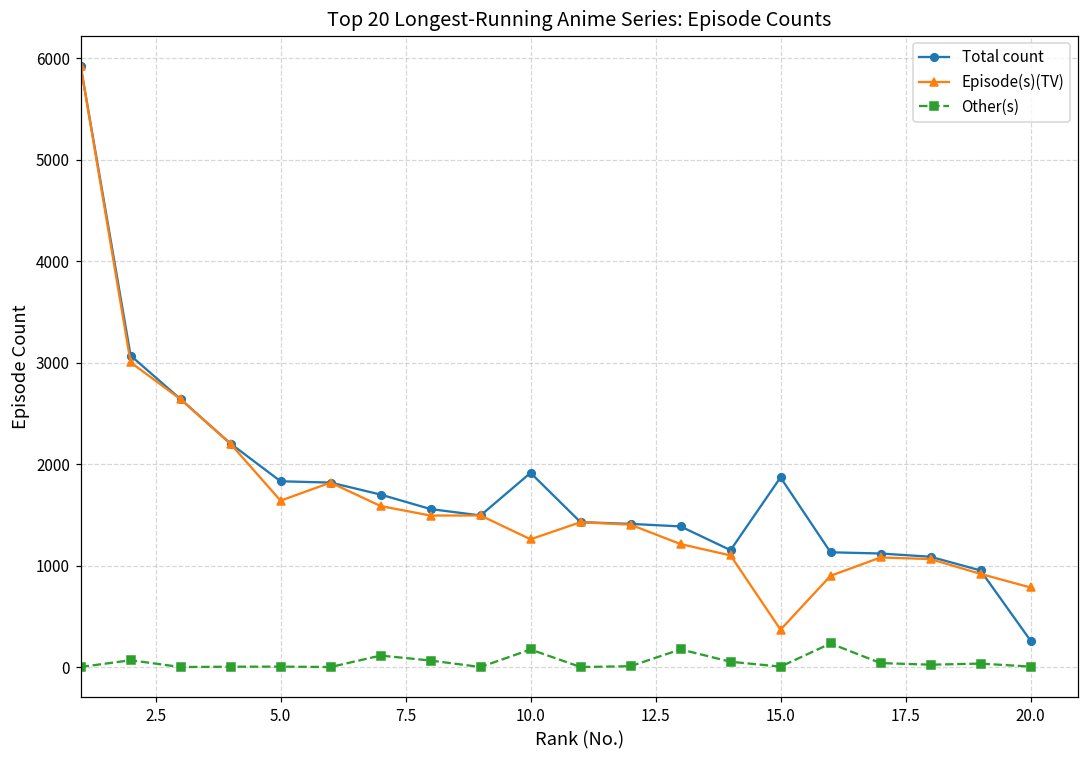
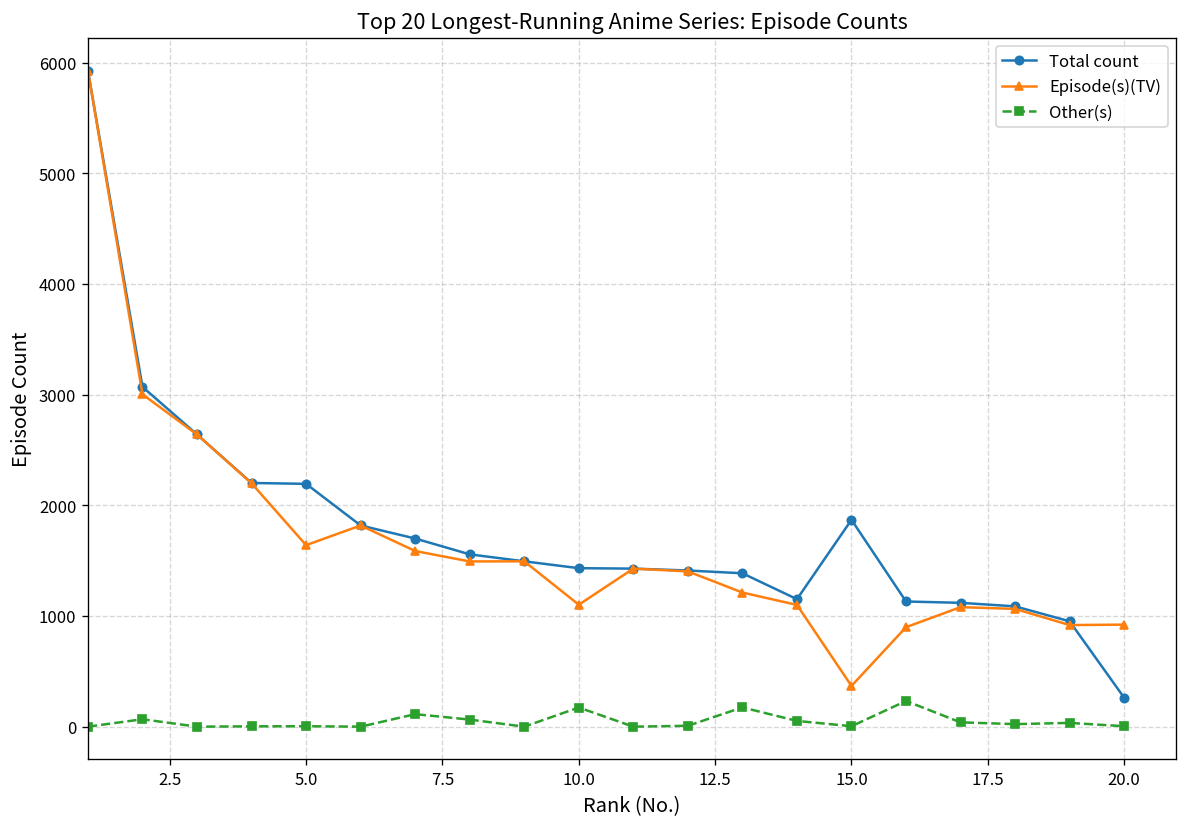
Total count, 5.0: 1800 -> 2200
Total count, 10.0: 1900 -> 1400
Episode(s)(TV), 10.0: 1300 -> 1100
Episode(s)(TV), 20.0: 800 -> 900
